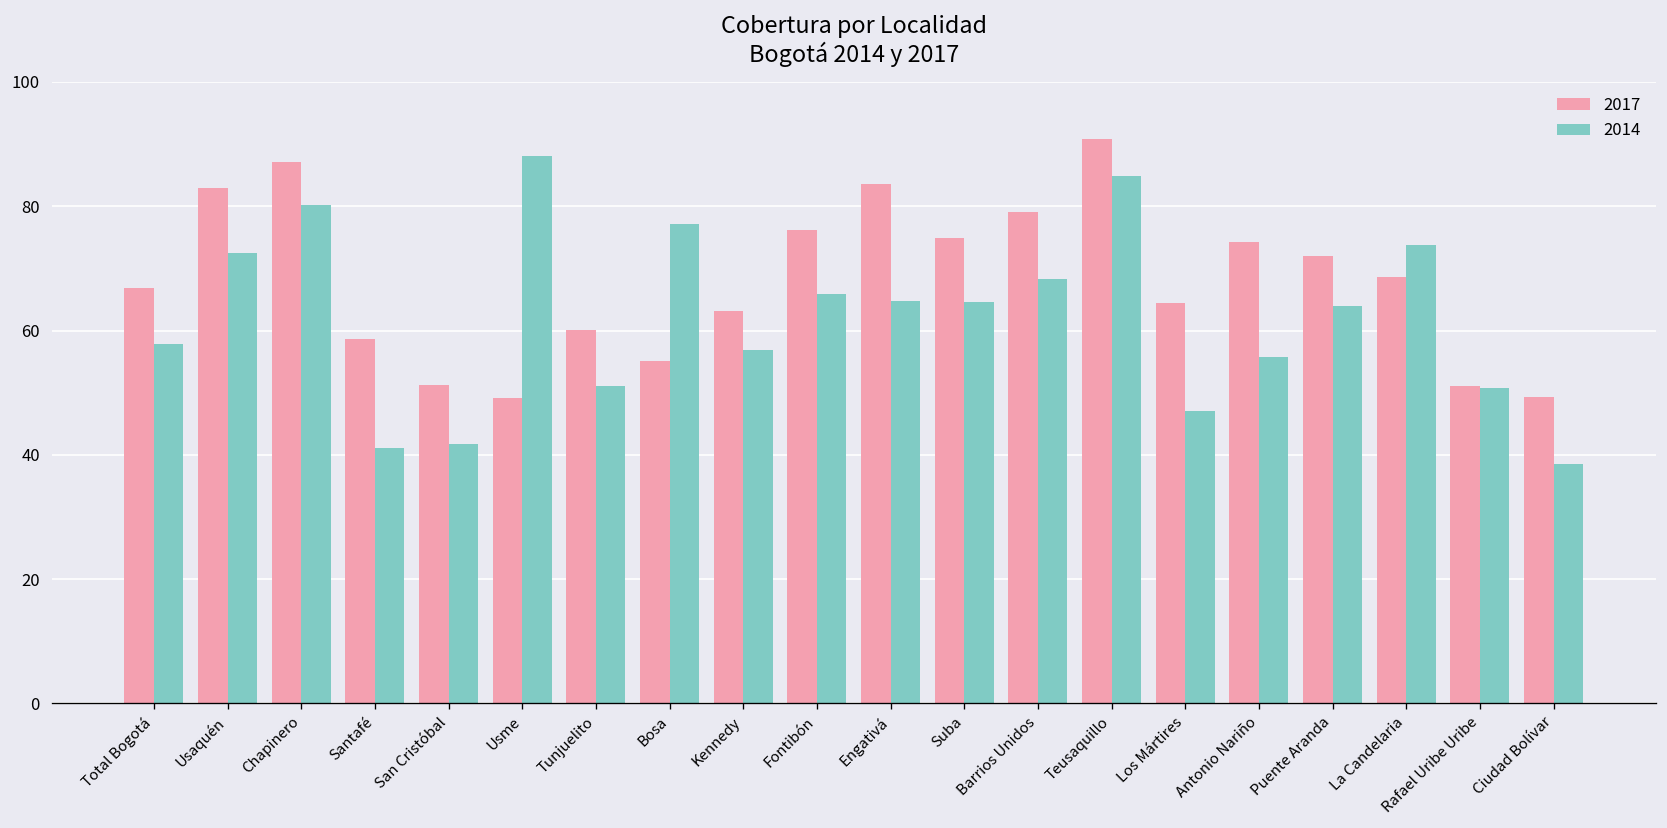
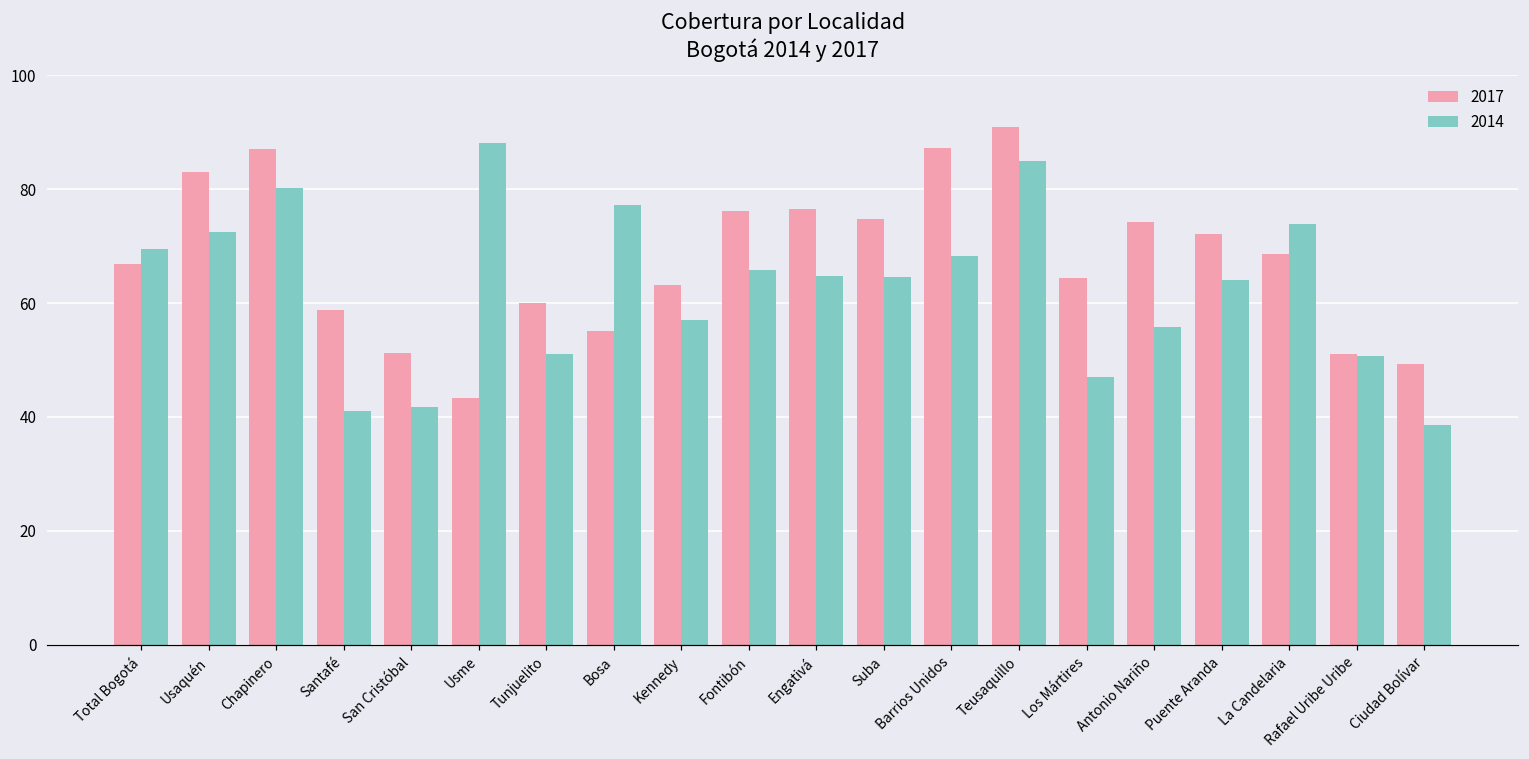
2014, Total Bogotá: 58 -> 69
2017, Usme: 49 -> 43
2017, Engativá: 84 -> 77
2017, Barrios Unidos: 79 -> 87
